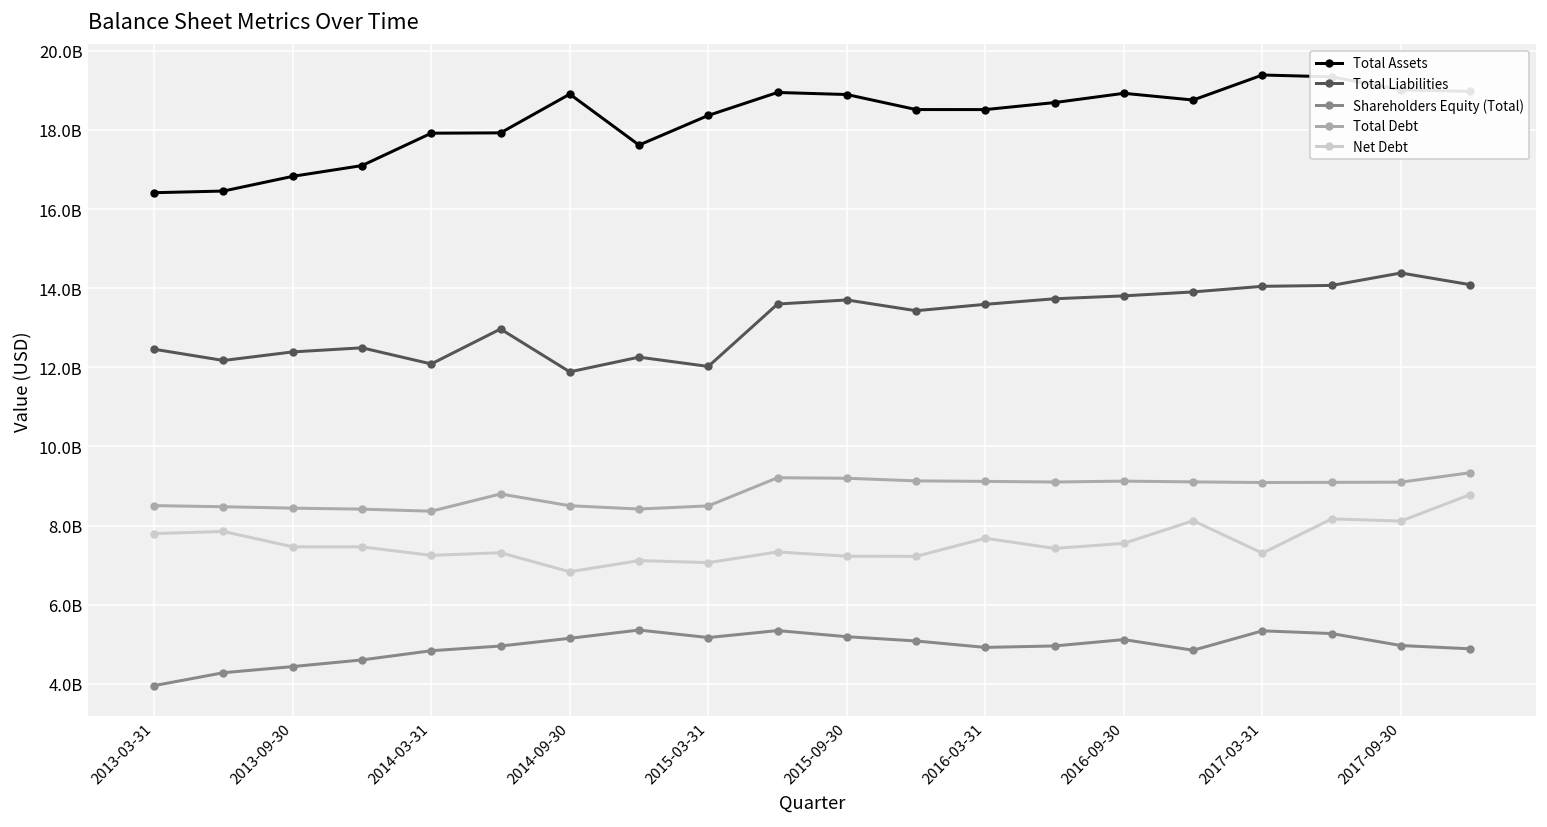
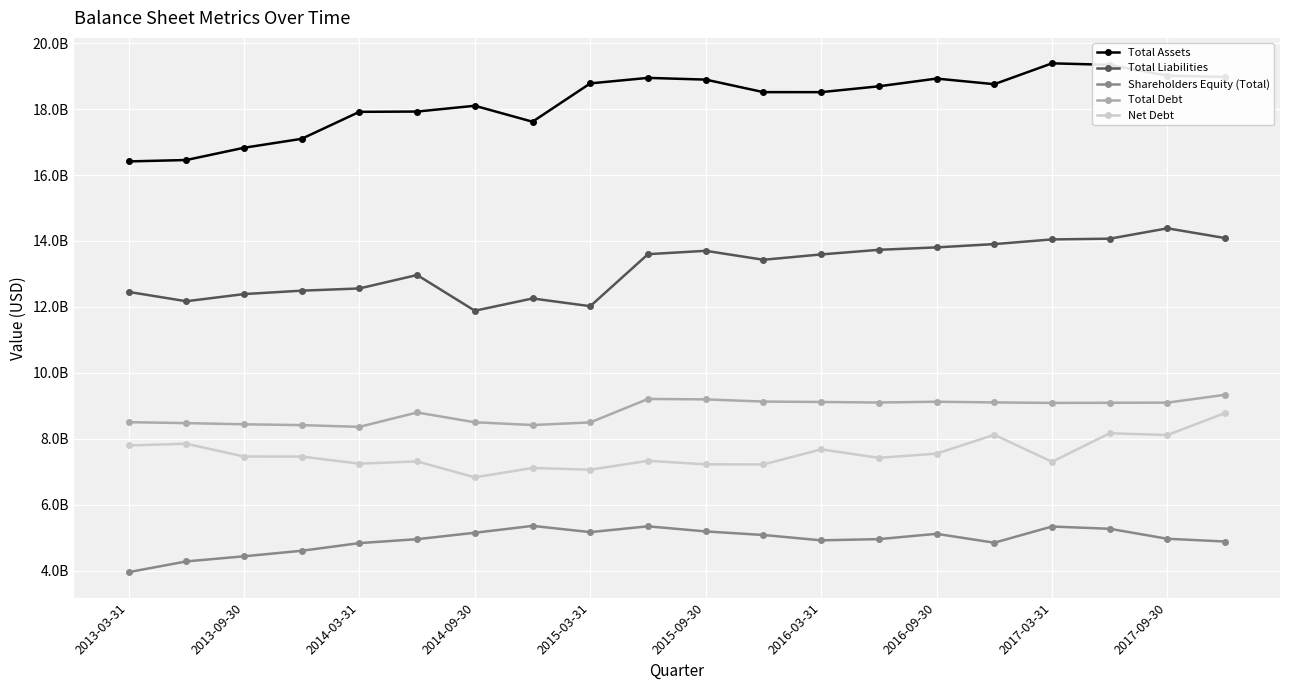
Total Liabilities, 2014-03-31: 12100000000 -> 12600000000
Total Assets, 2014-09-30: 18900000000 -> 18100000000
Total Assets, 2015-03-31: 18400000000 -> 18800000000
